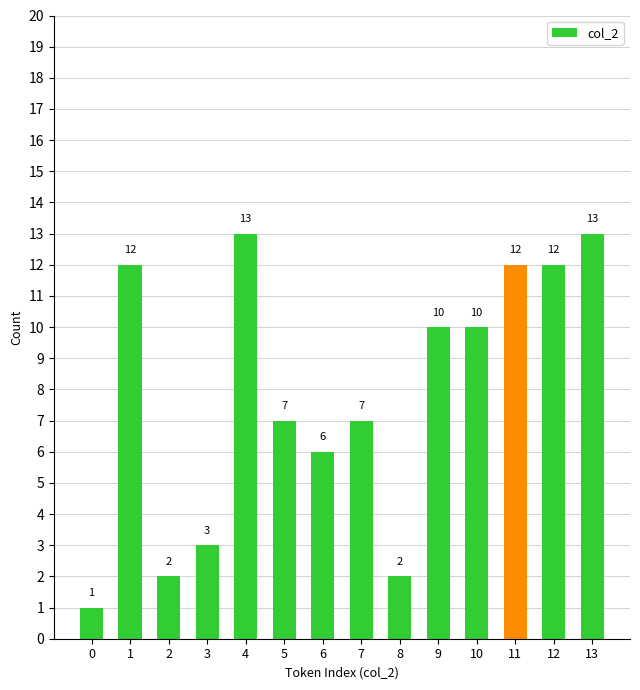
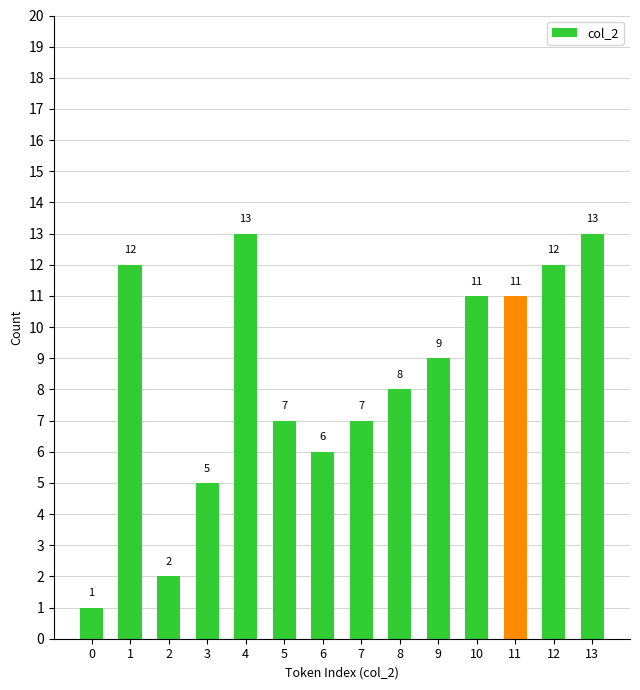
3: 3 -> 5
8: 2 -> 8
9: 10 -> 9
10: 10 -> 11
11: 12 -> 11
